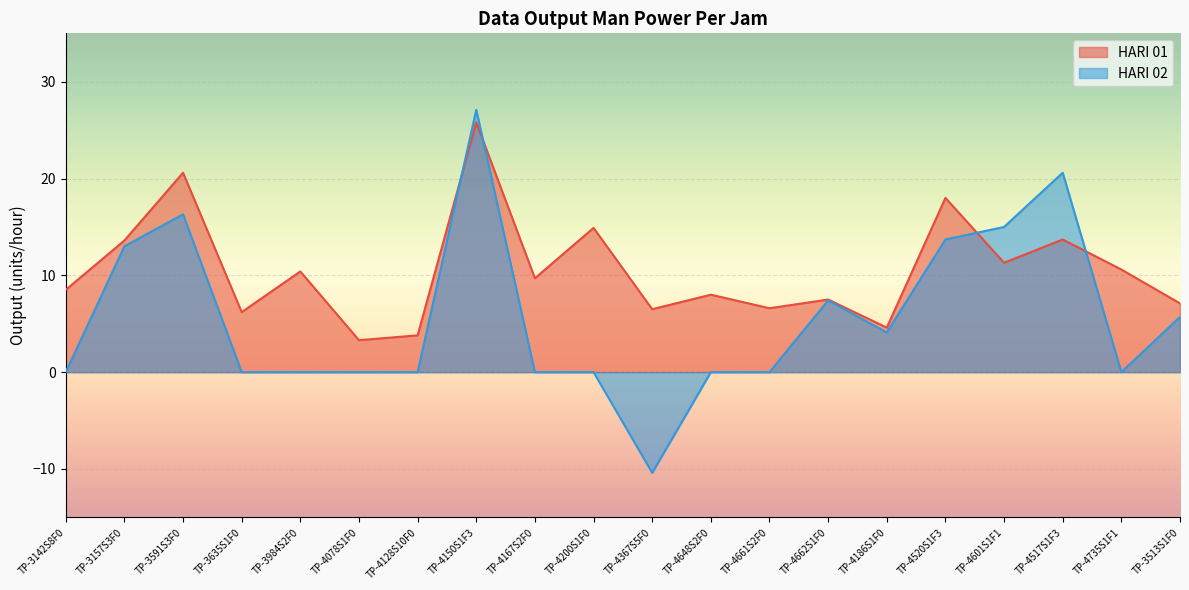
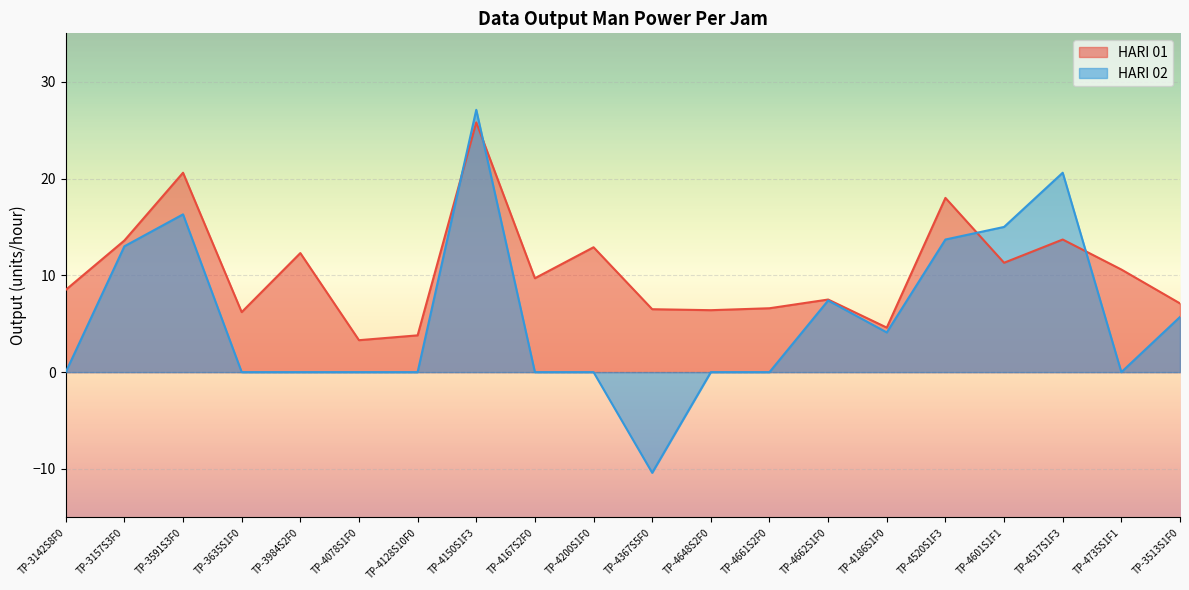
HARI 01, TP-3984S2F0: 10 -> 12
HARI 01, TP-4200S1F0: 15 -> 13
HARI 01, TP-4648S2F0: 8 -> 6
